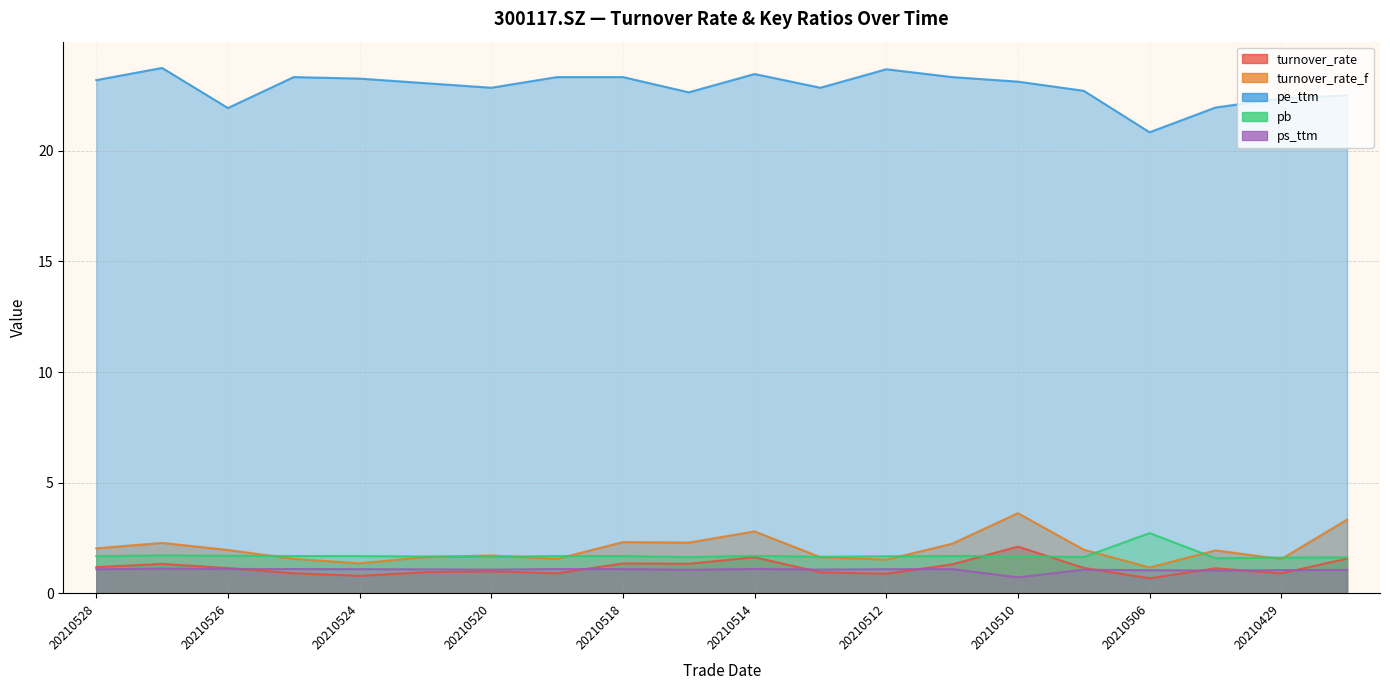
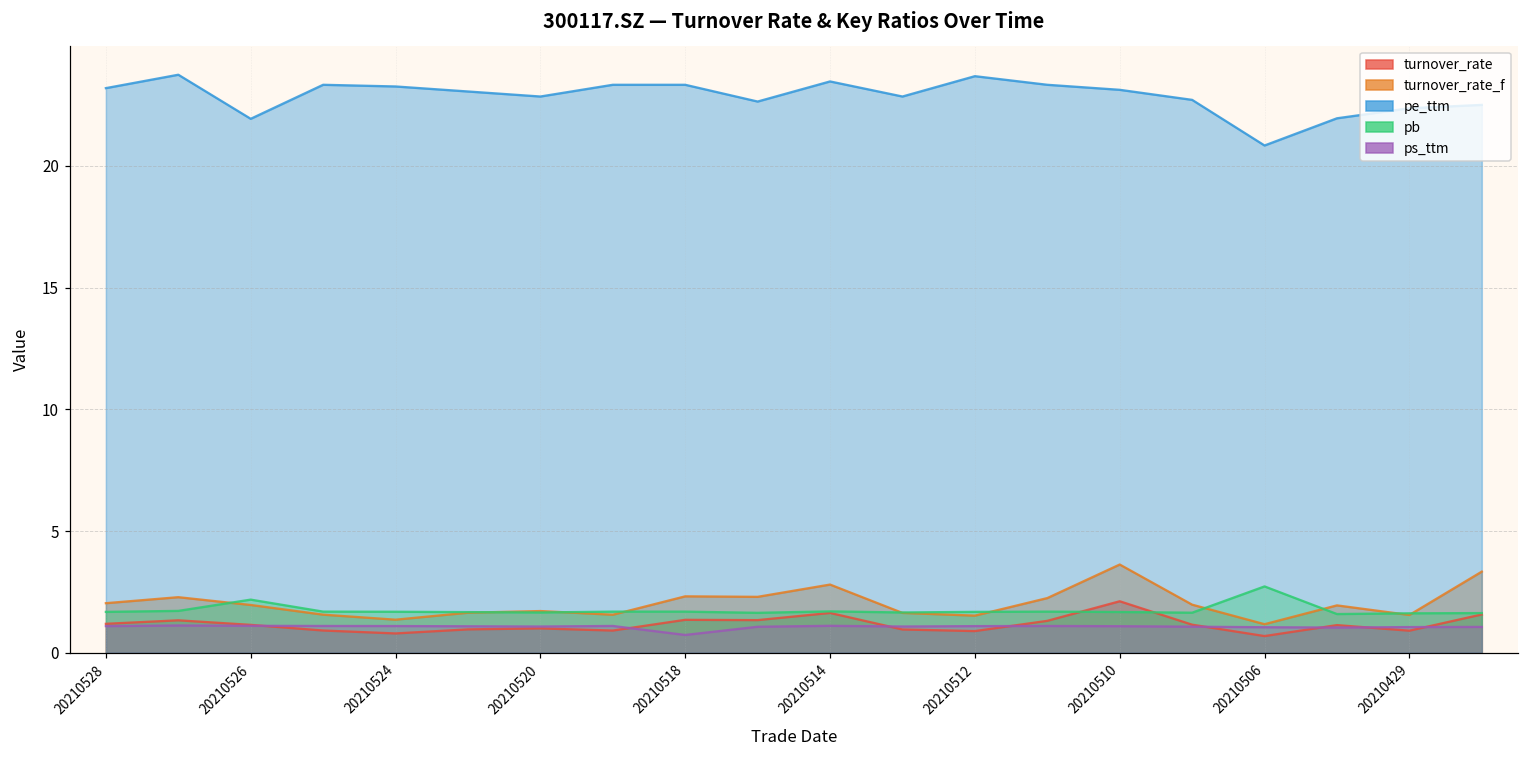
pb, 20210526: 1.7 -> 2.2
ps_ttm, 20210518: 1.1 -> 0.7
ps_ttm, 20210510: 0.7 -> 1.1
